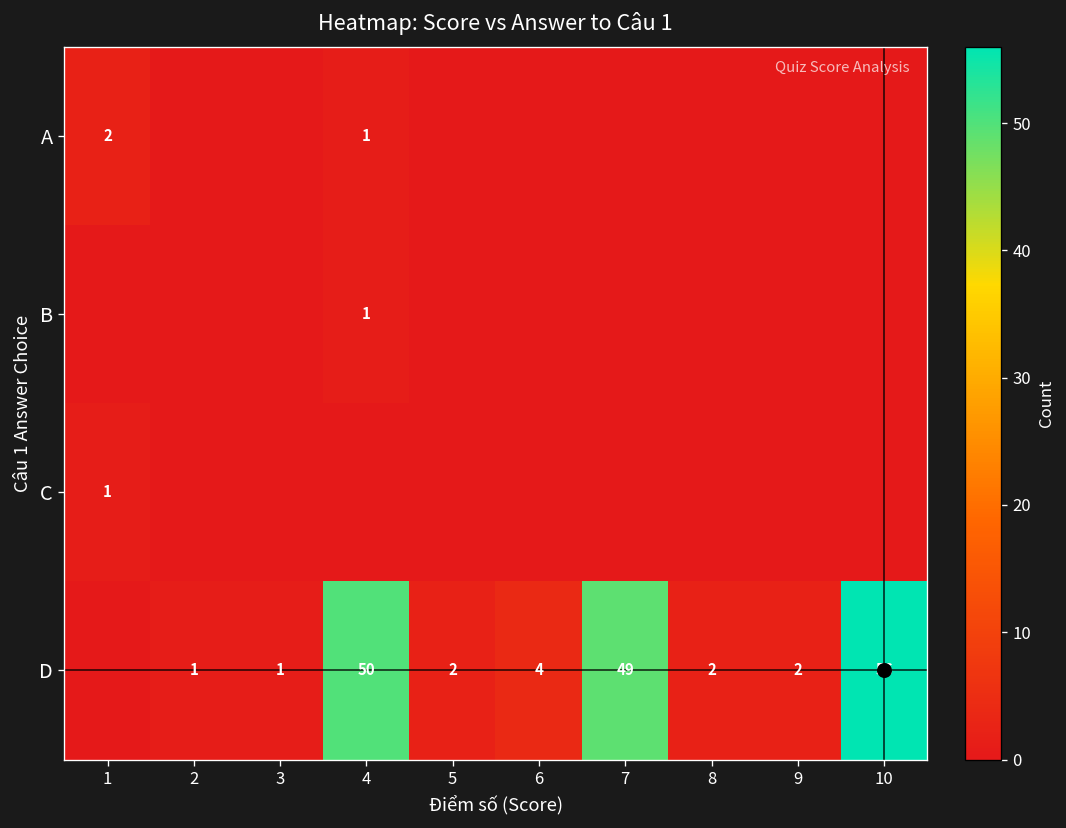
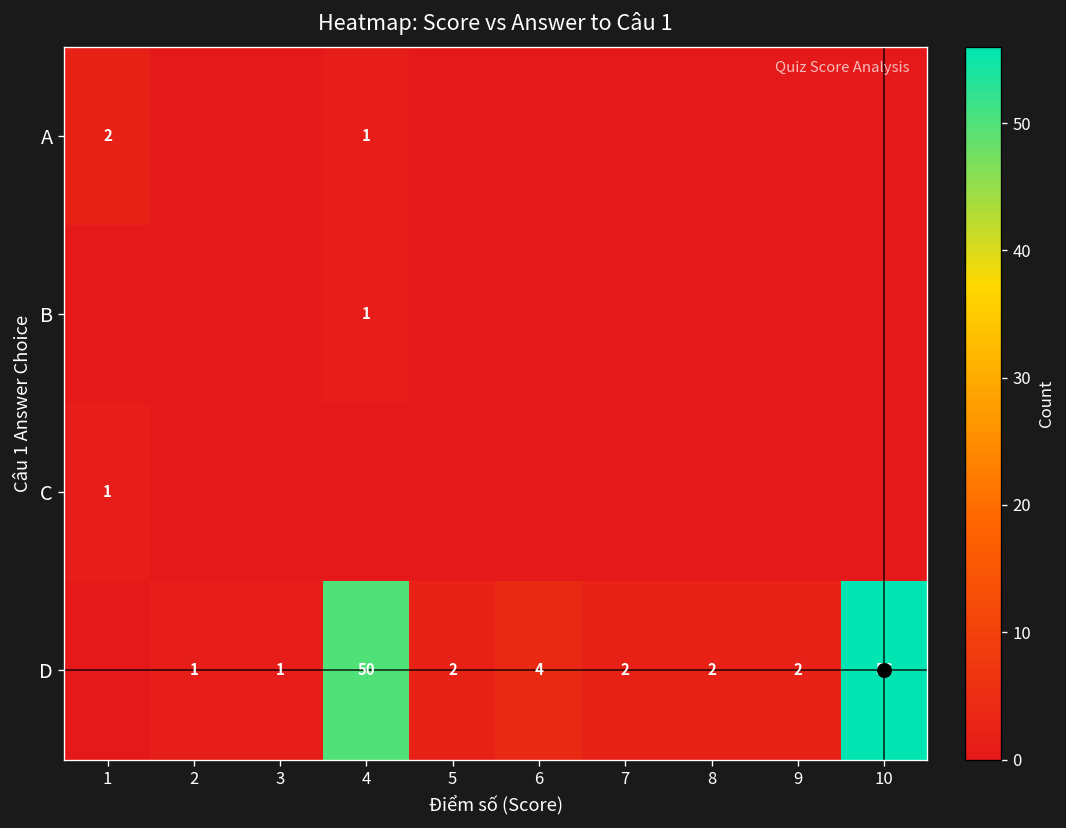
D, 7: 49 -> 2
